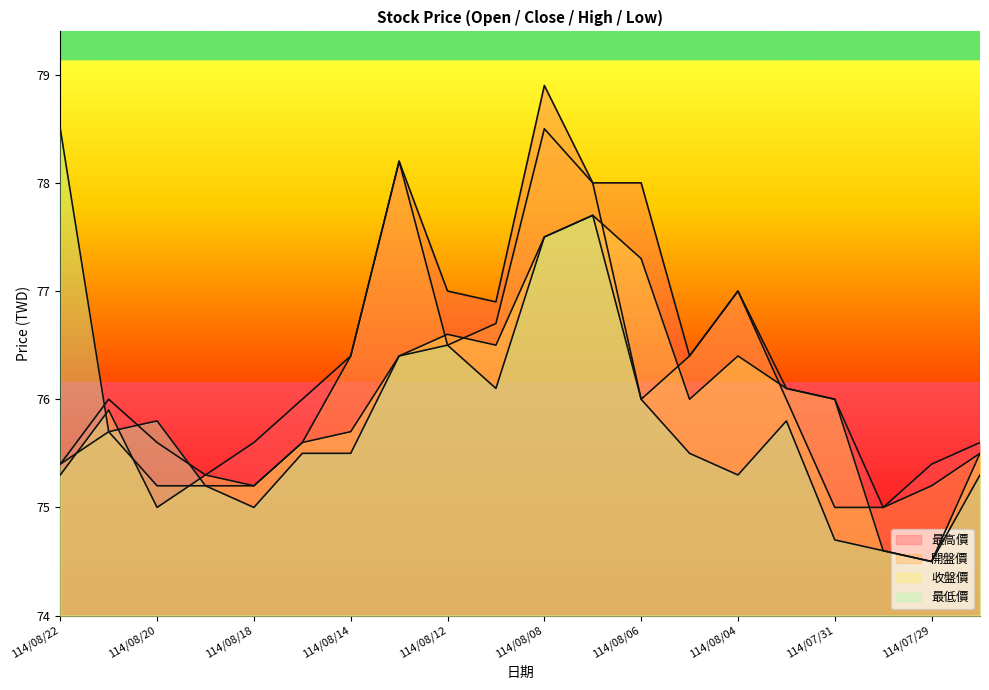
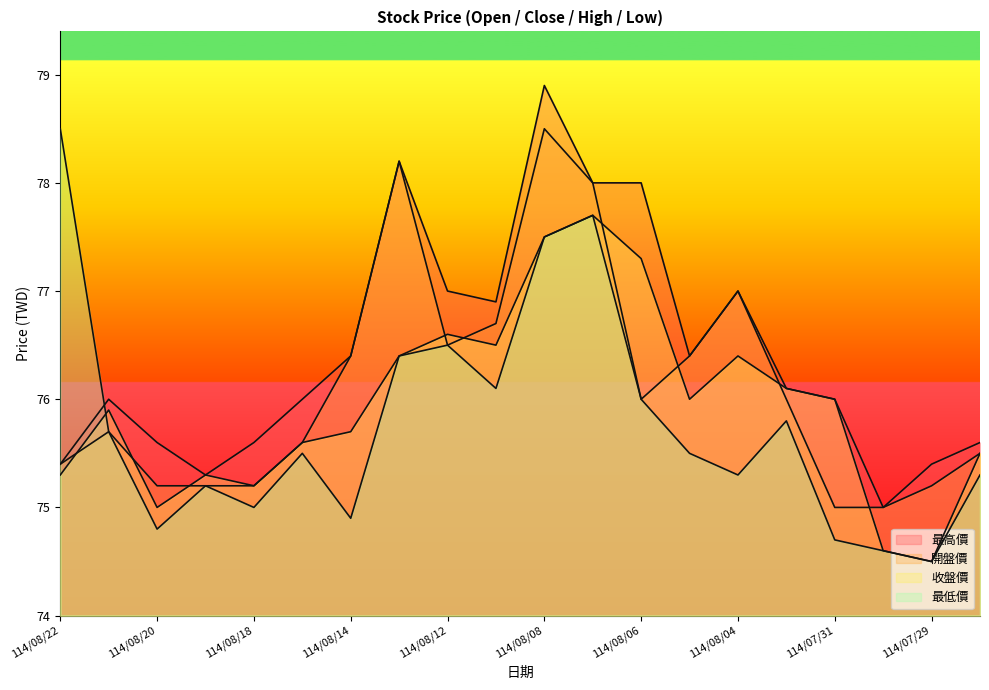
最低價, 114/08/20: 75.8 -> 74.8
最低價, 114/08/14: 75.5 -> 74.9
